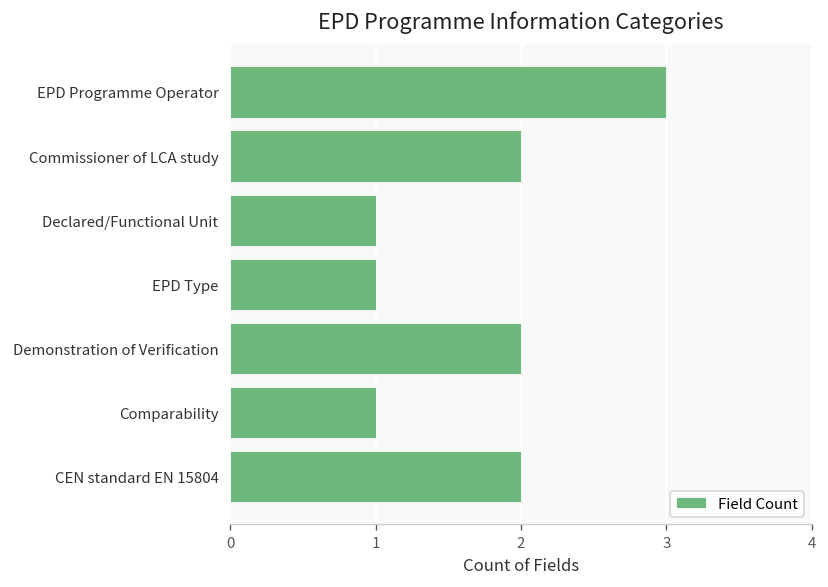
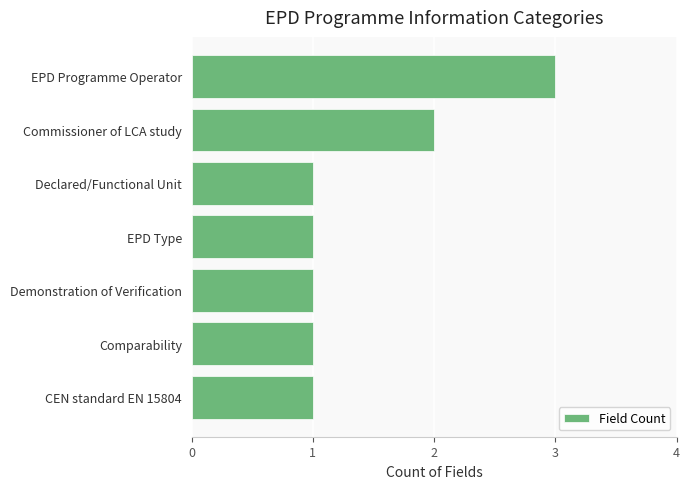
Demonstration of Verification: 2 -> 1
CEN standard EN 15804: 2 -> 1
